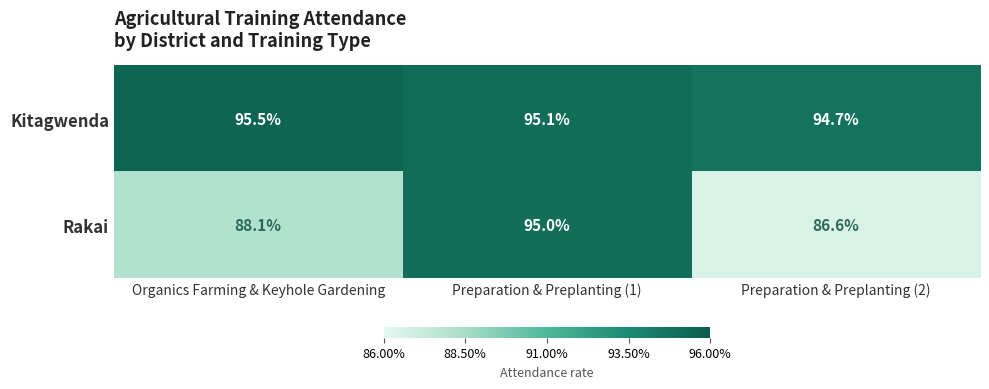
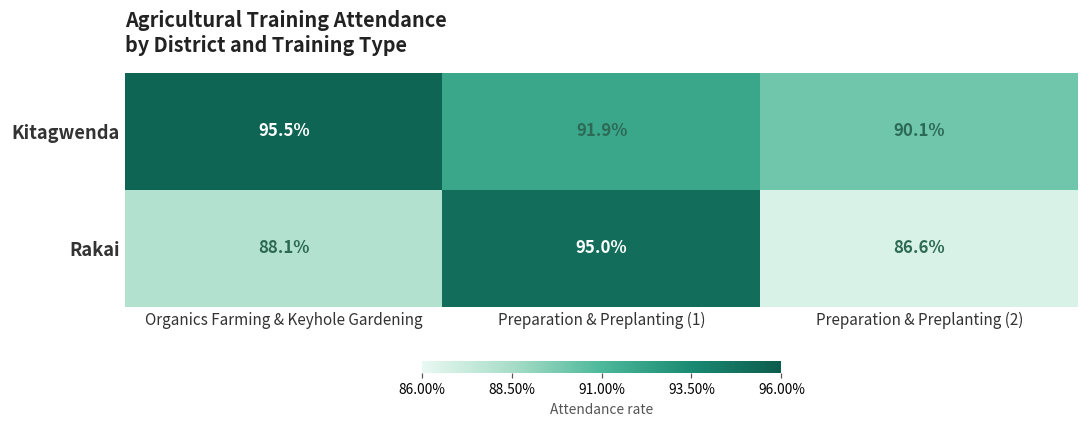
Kitagwenda, Preparation & Preplanting (1): 95.1% -> 91.9%
Kitagwenda, Preparation & Preplanting (2): 94.7% -> 90.1%
